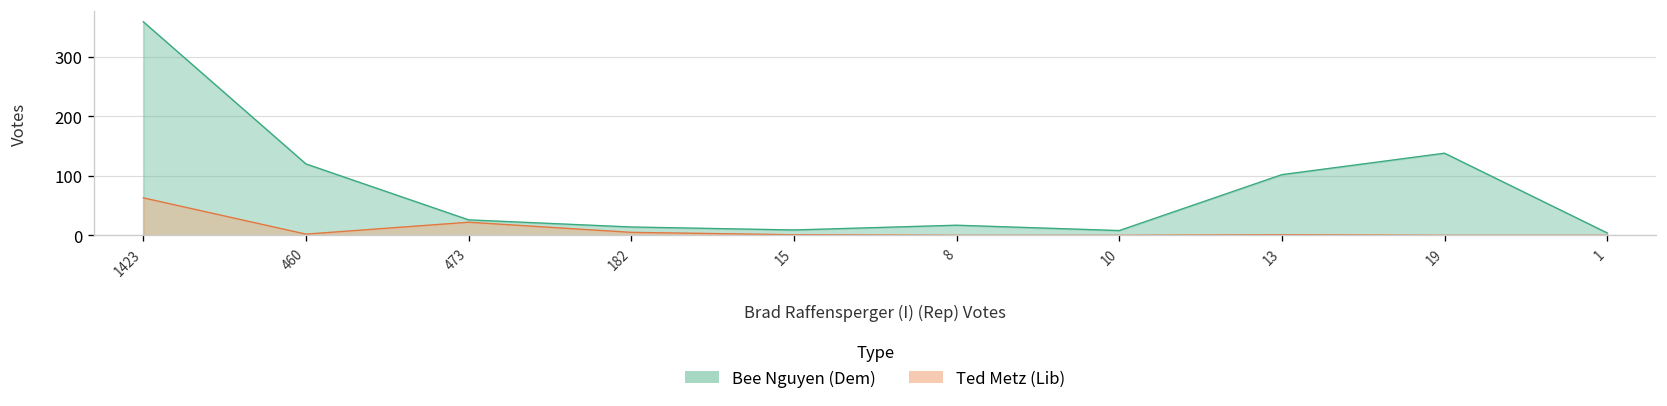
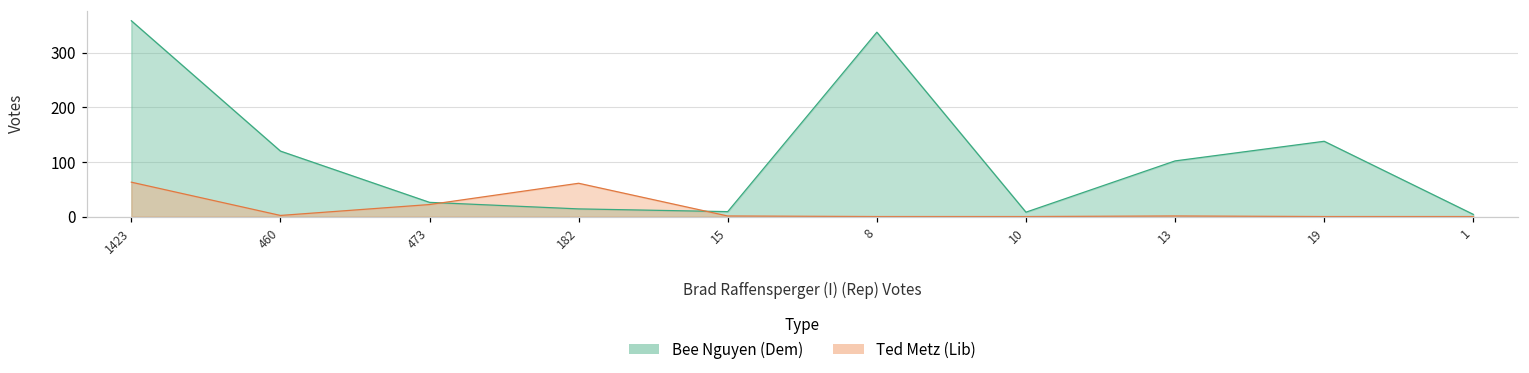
Ted Metz (Lib), 182: 10 -> 60
Bee Nguyen (Dem), 8: 20 -> 340
